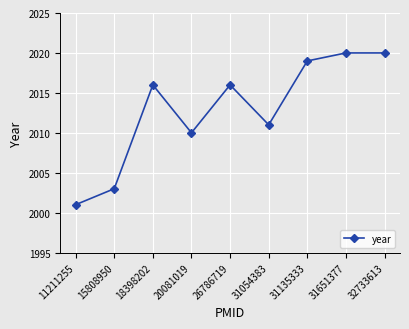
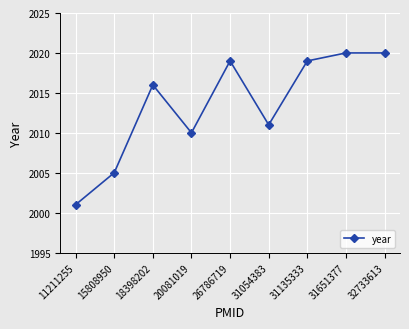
15808950: 2003 -> 2005
26786719: 2016 -> 2019
